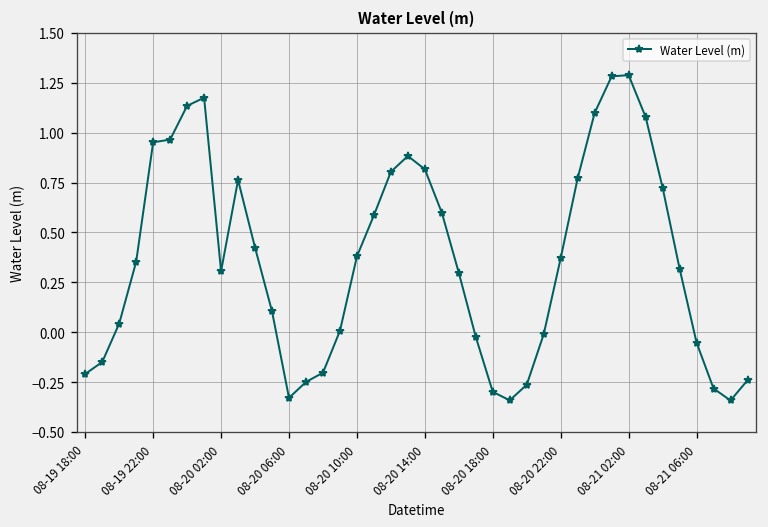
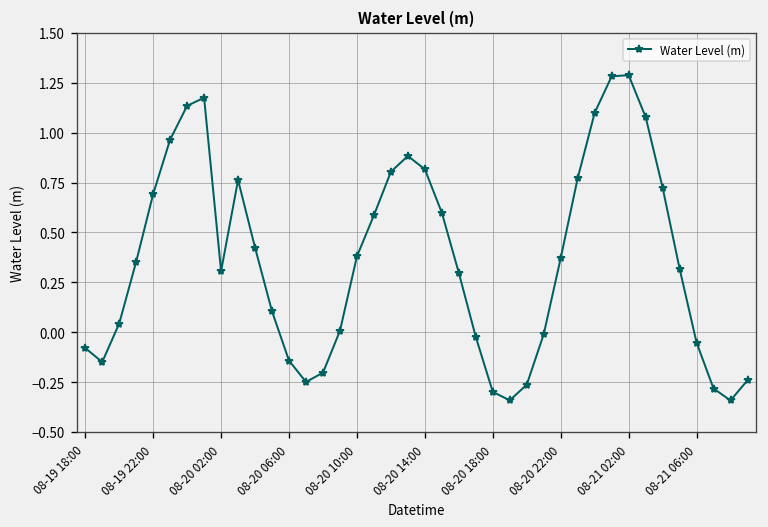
08-19 18:00: -0.21 -> -0.08
08-19 22:00: 0.95 -> 0.69
08-20 06:00: -0.33 -> -0.14
